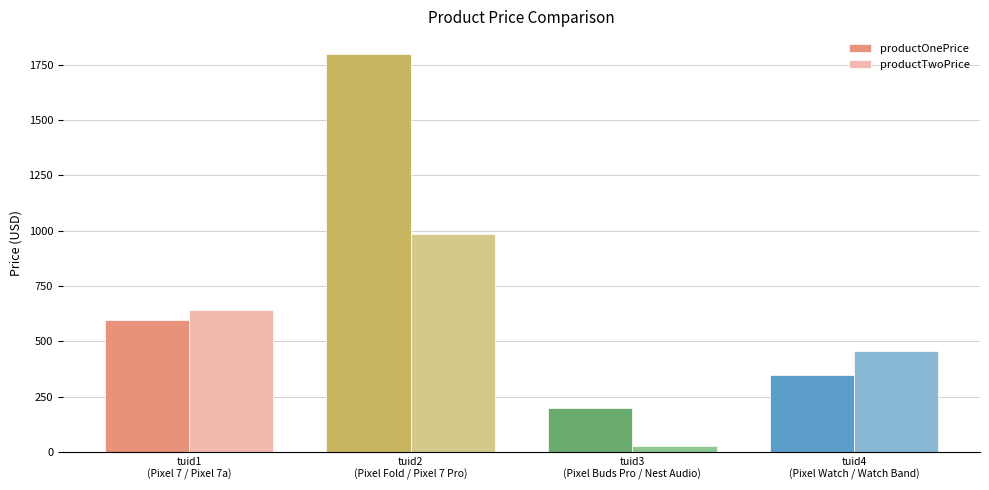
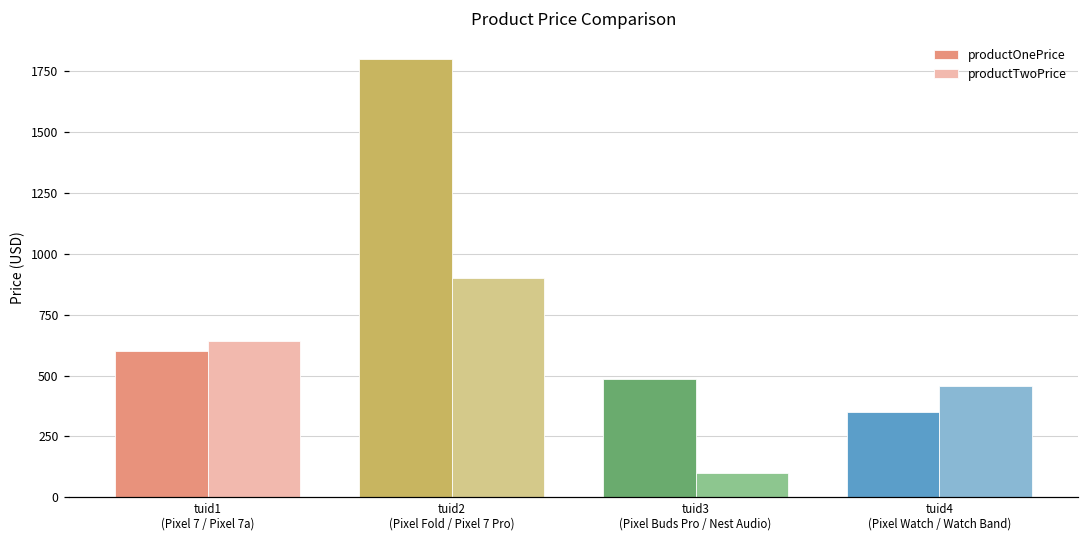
productTwoPrice, tuid2 (Pixel Fold / Pixel 7 Pro): 990 -> 900
productOnePrice, tuid3 (Pixel Buds Pro / Nest Audio): 200 -> 490
productTwoPrice, tuid3 (Pixel Buds Pro / Nest Audio): 30 -> 100
